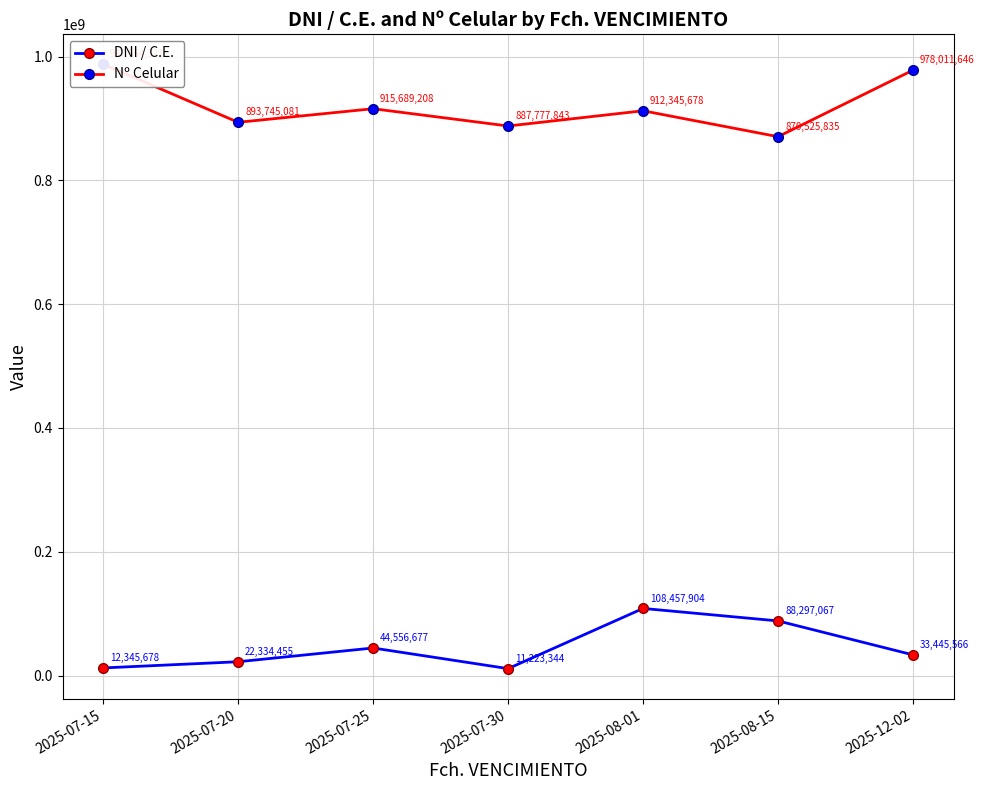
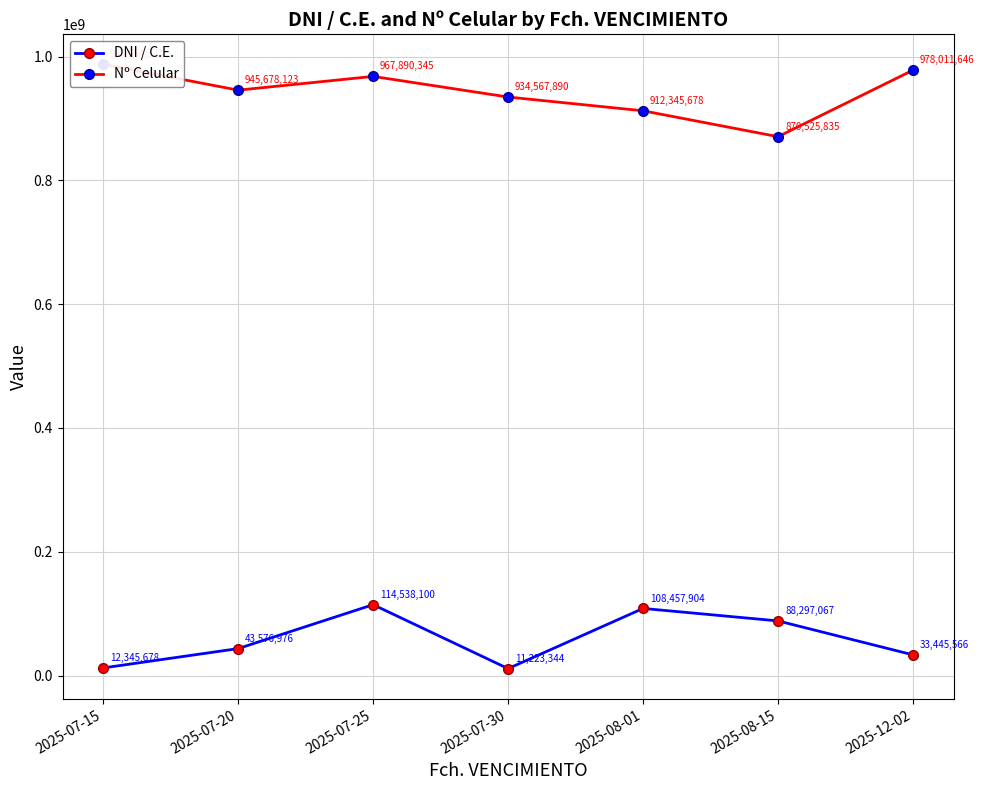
DNI / C.E., 2025-07-20: 22,334,455 -> 43,576,976
Nº Celular, 2025-07-20: 893,745,081 -> 945,678,123
DNI / C.E., 2025-07-25: 44,556,677 -> 114,538,100
Nº Celular, 2025-07-25: 915,689,208 -> 967,890,345
Nº Celular, 2025-07-30: 887,777,843 -> 934,567,890
